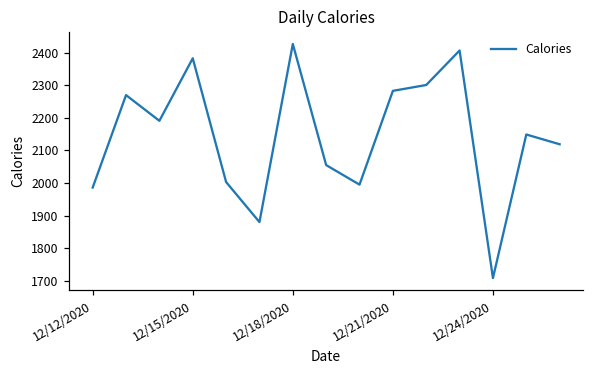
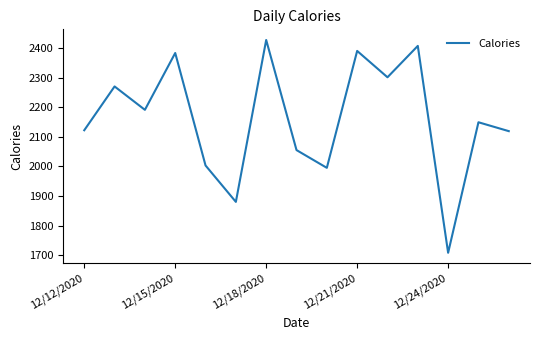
12/12/2020: 1990 -> 2120
12/21/2020: 2280 -> 2390
